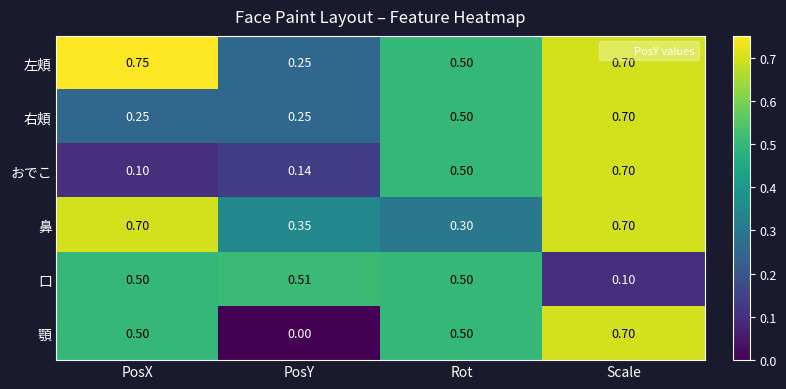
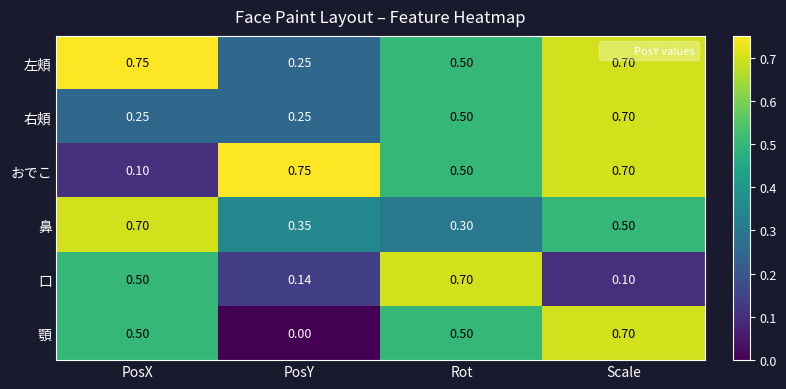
おでこ, PosY: 0.14 -> 0.75
鼻, Scale: 0.70 -> 0.50
口, PosY: 0.51 -> 0.14
口, Rot: 0.50 -> 0.70
